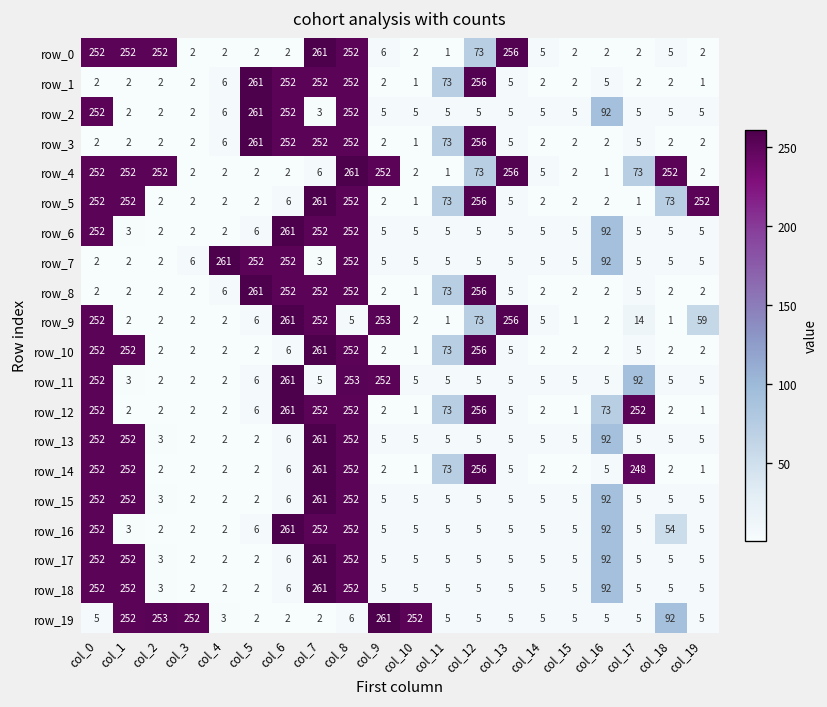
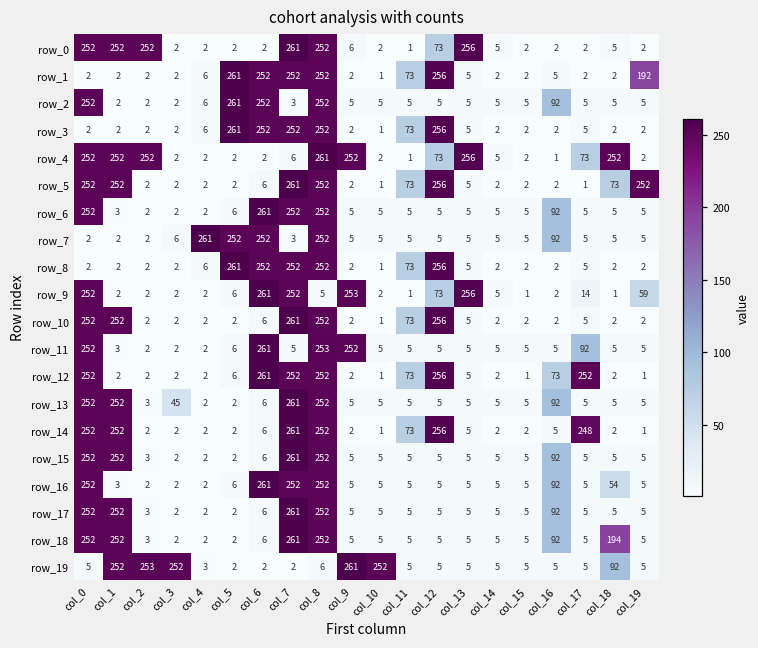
row_1, col_19: 1 -> 192
row_13, col_3: 2 -> 45
row_18, col_18: 5 -> 194
